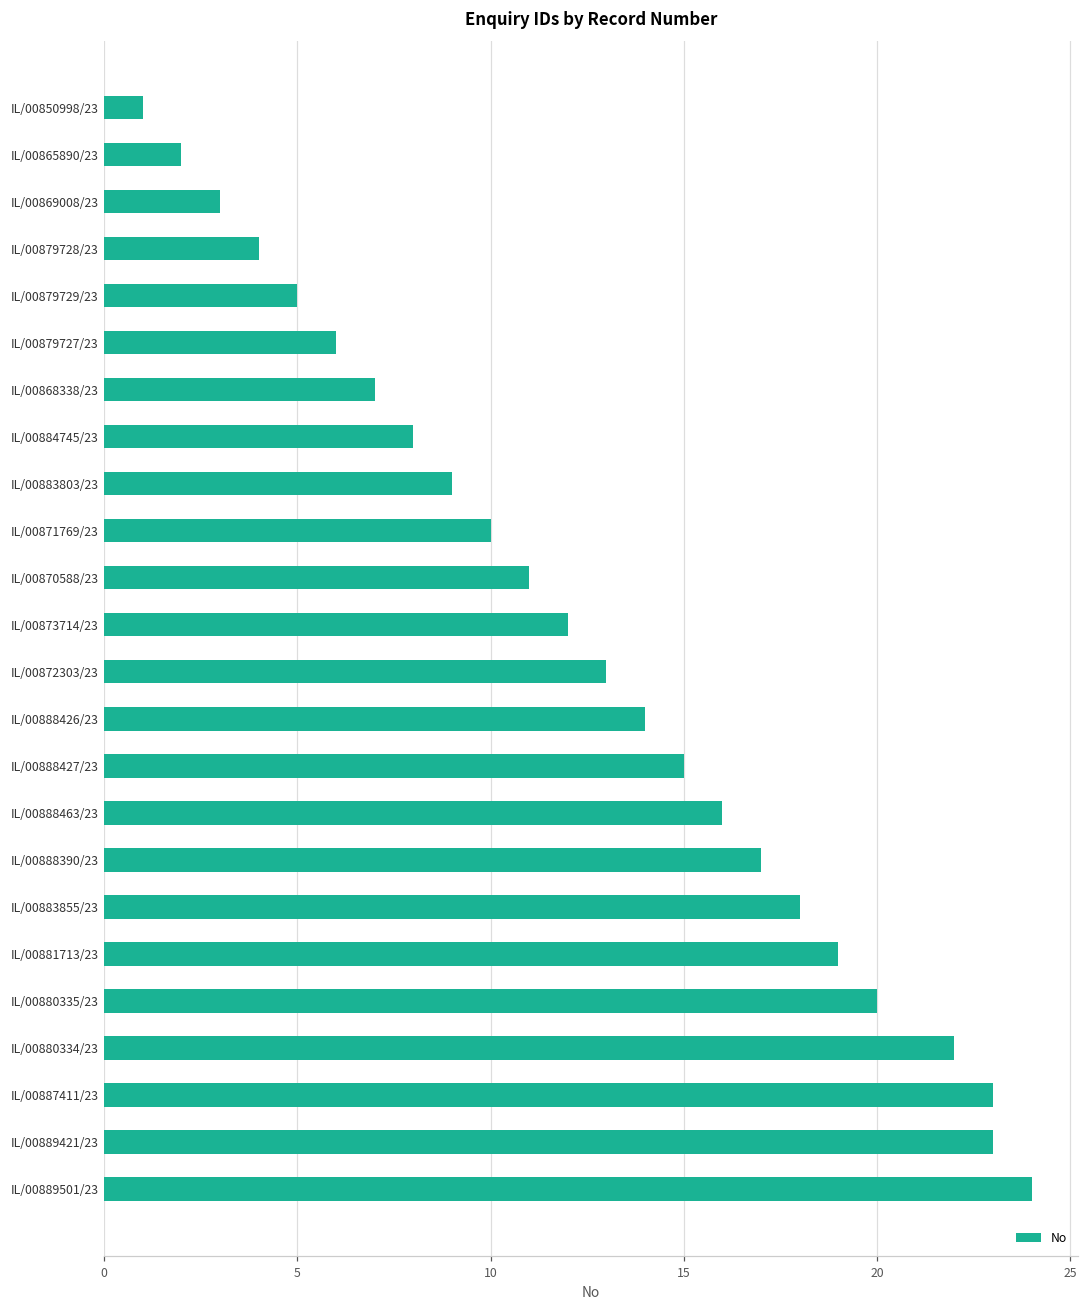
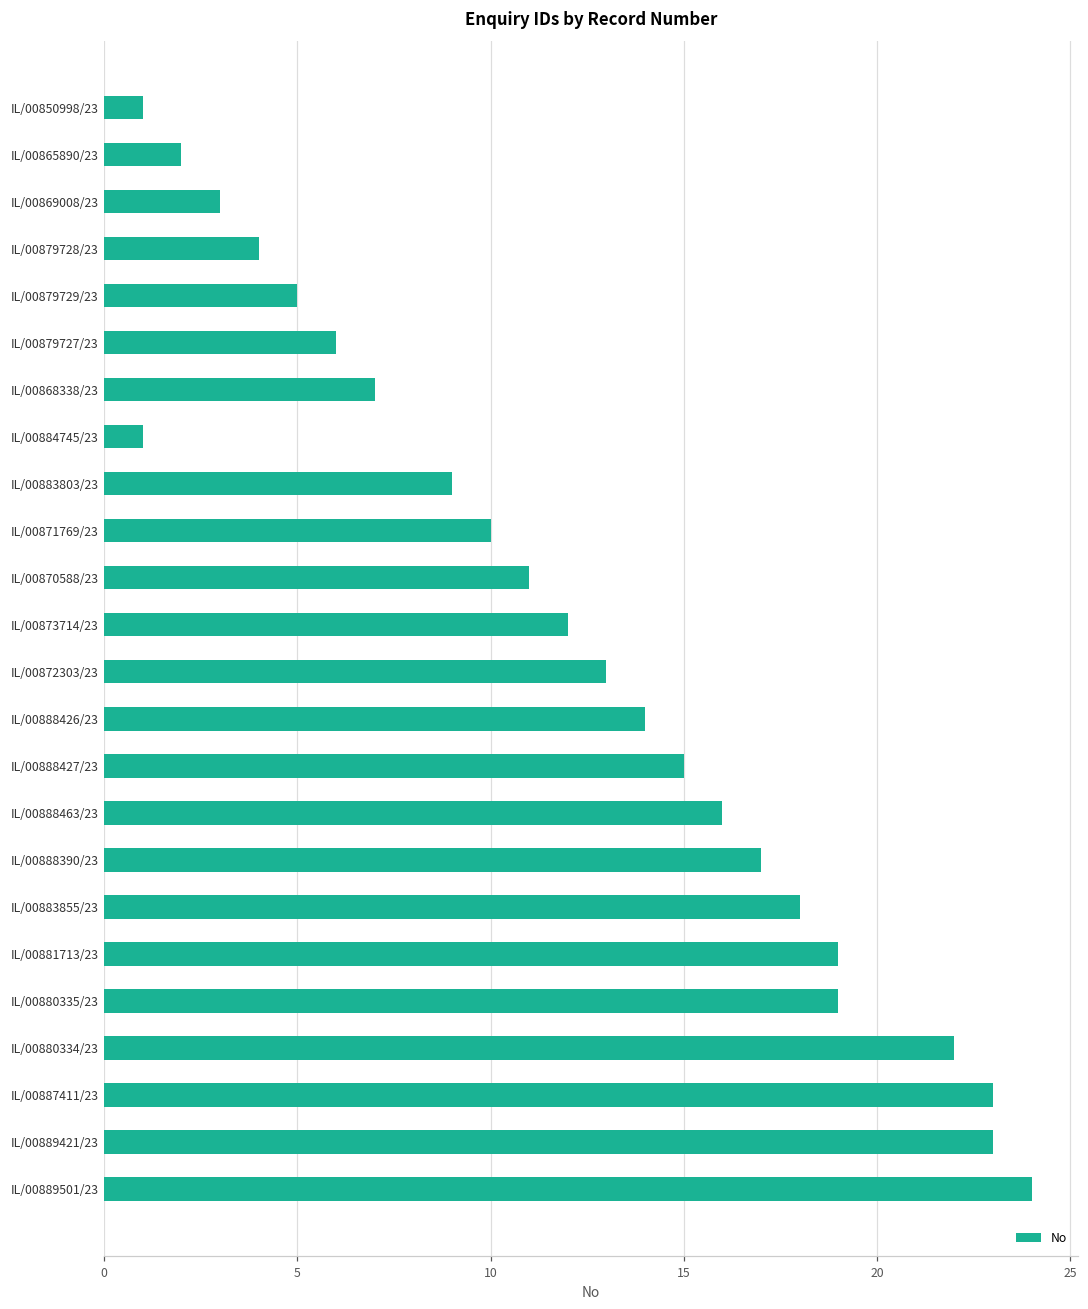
IL/00884745/23: 8 -> 1
IL/00880335/23: 20 -> 19
